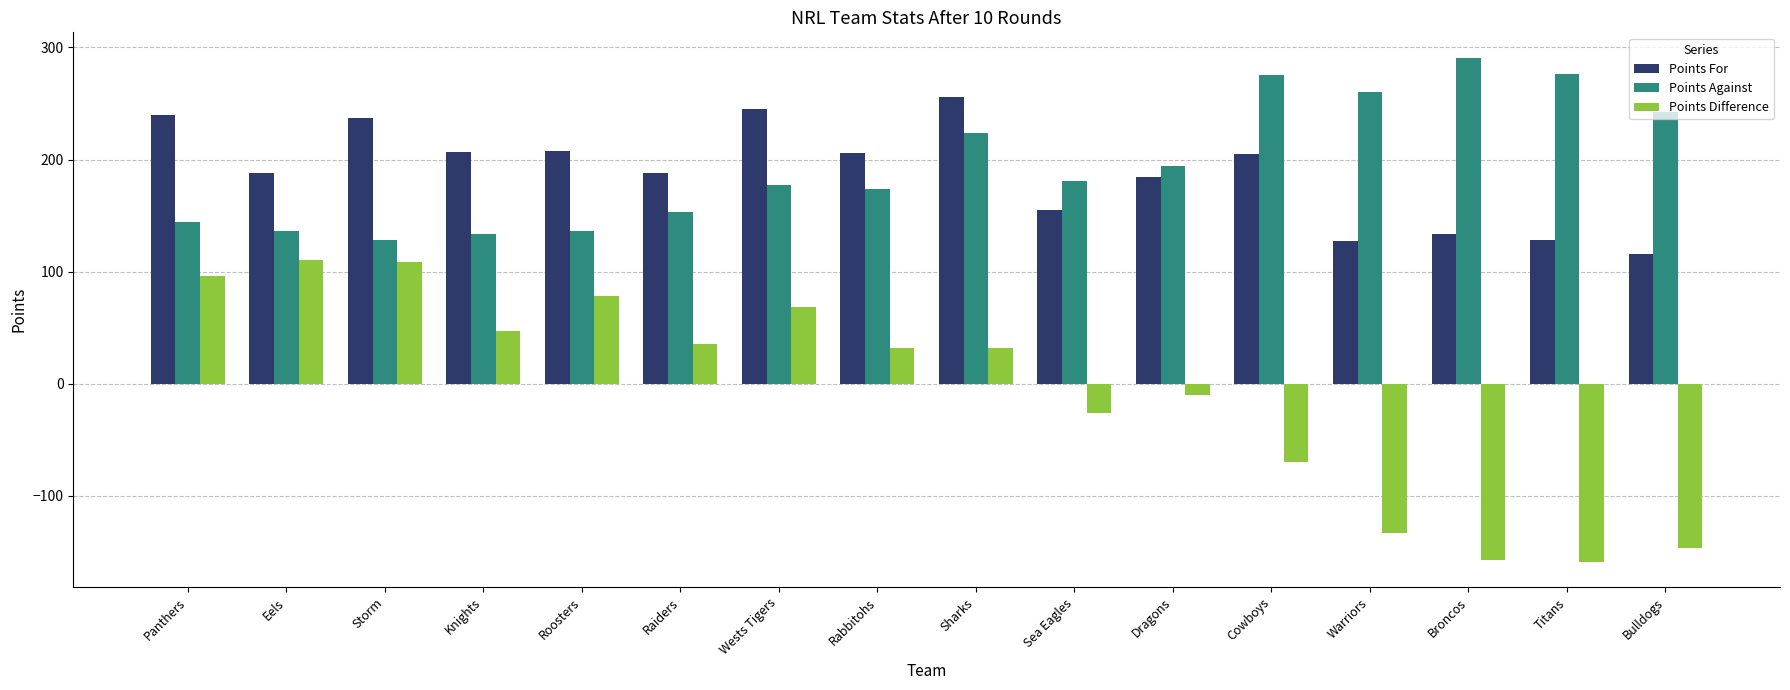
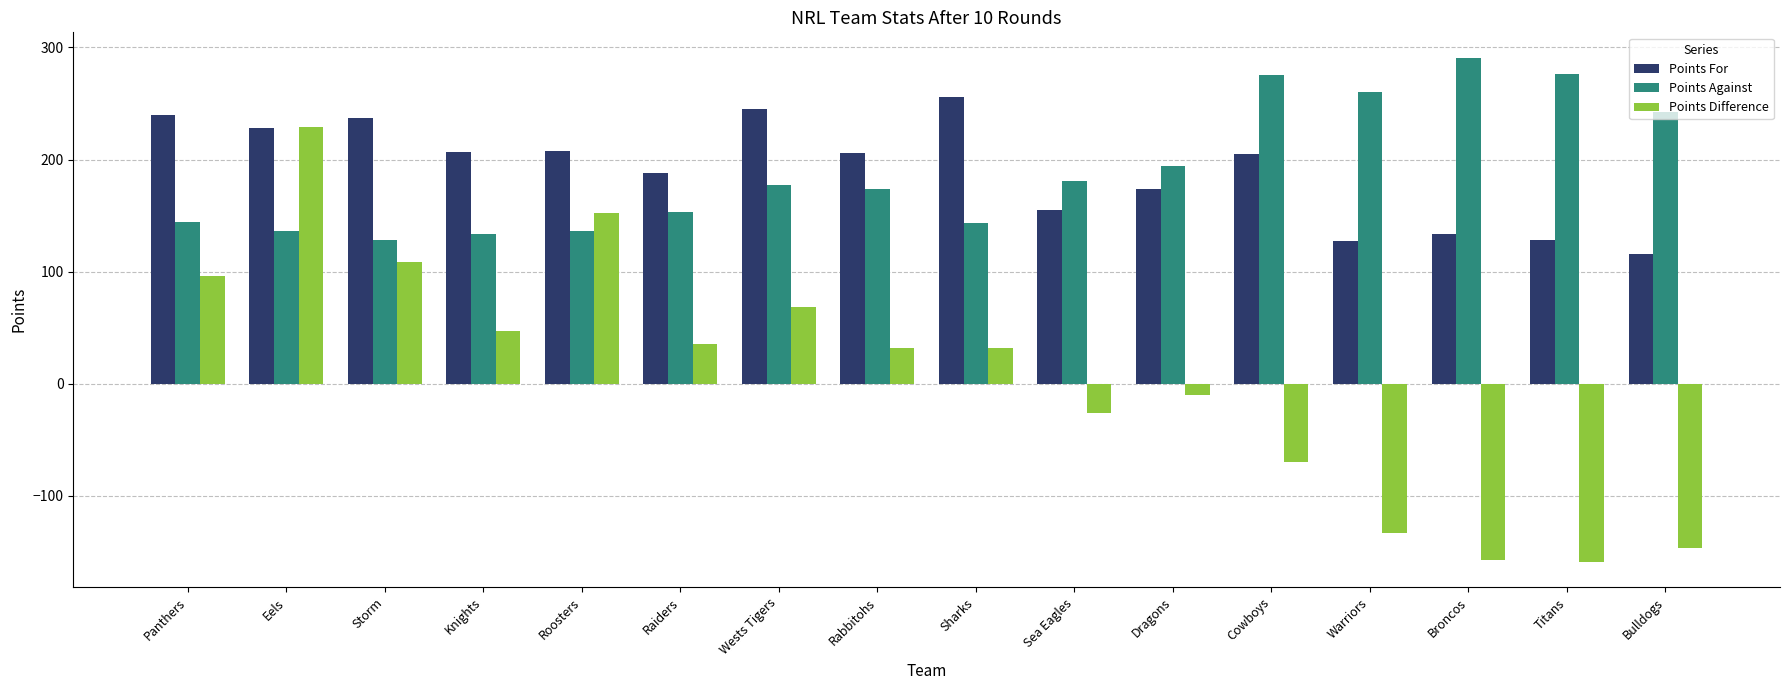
Points For, Eels: 188 -> 228
Points Difference, Eels: 110 -> 229
Points Difference, Roosters: 78 -> 152
Points Against, Sharks: 224 -> 143
Points For, Dragons: 184 -> 174
